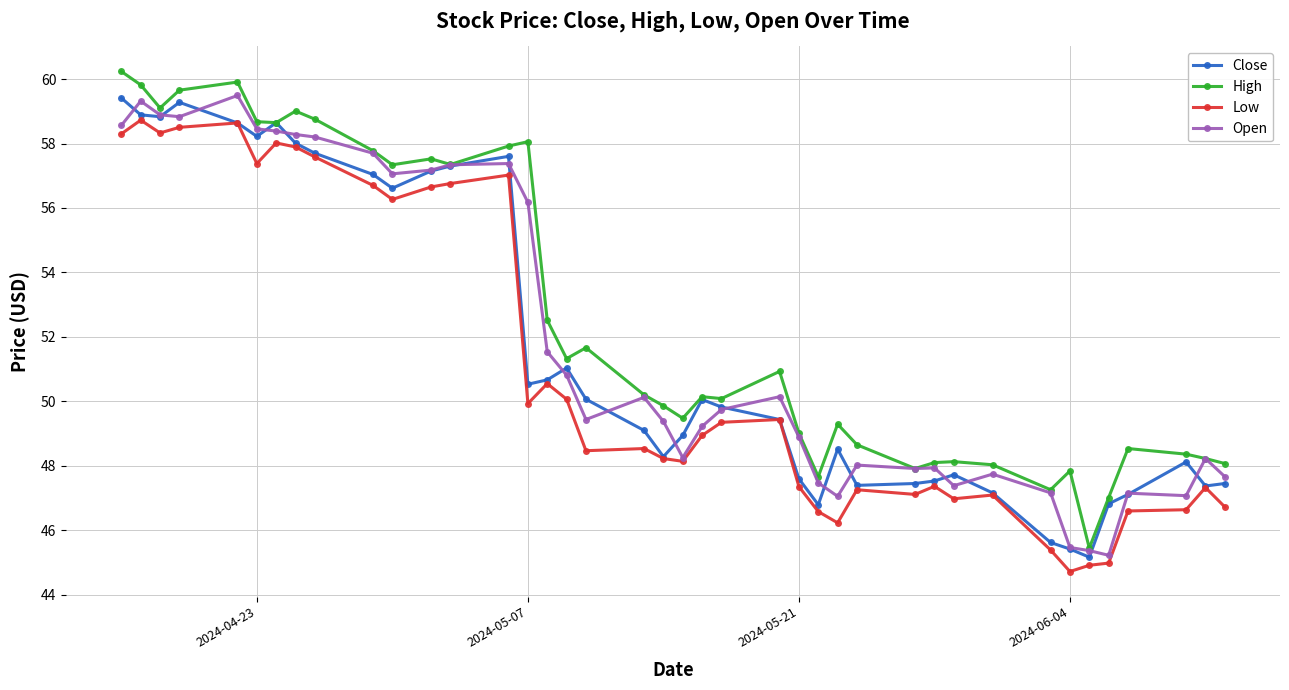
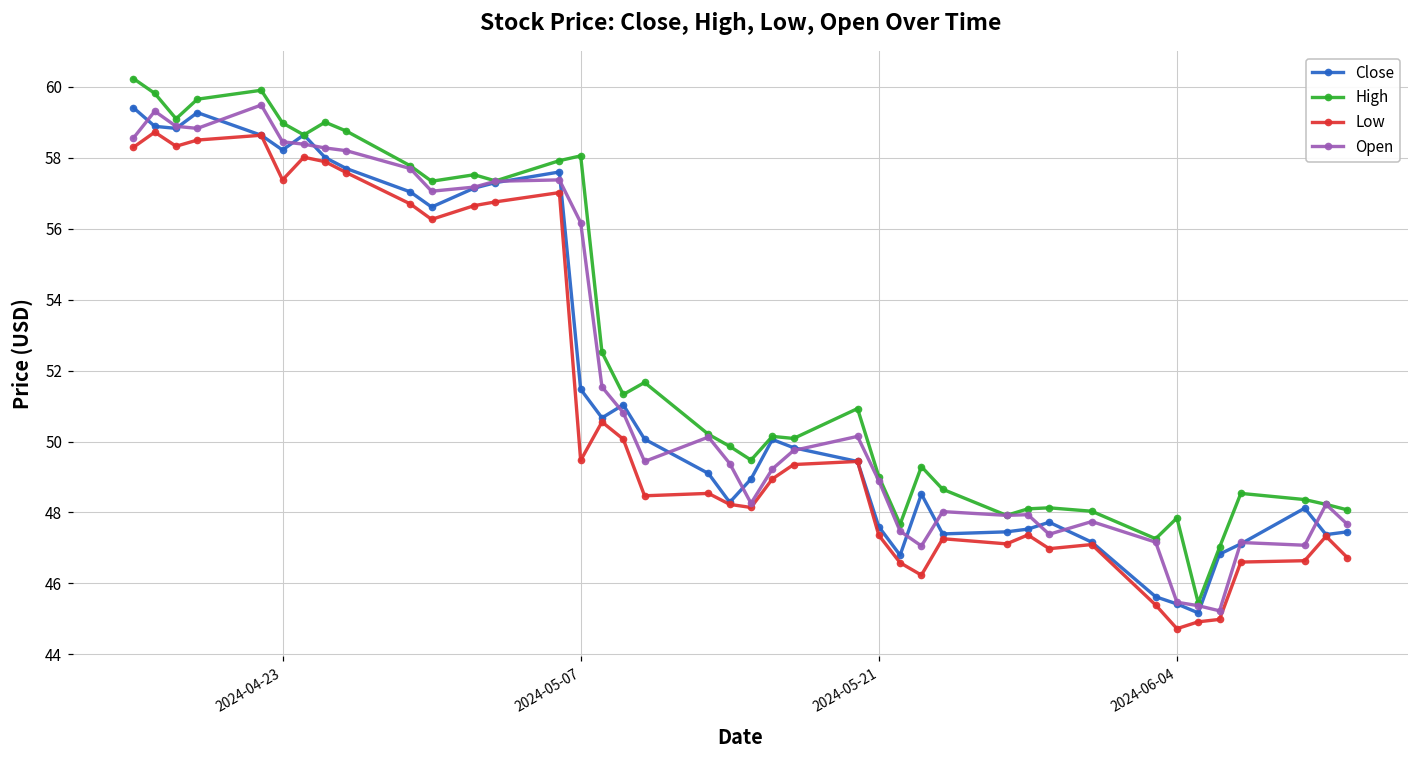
High, 2024-04-23: 58.7 -> 59.0
Close, 2024-05-07: 50.5 -> 51.5
Low, 2024-05-07: 49.9 -> 49.5
